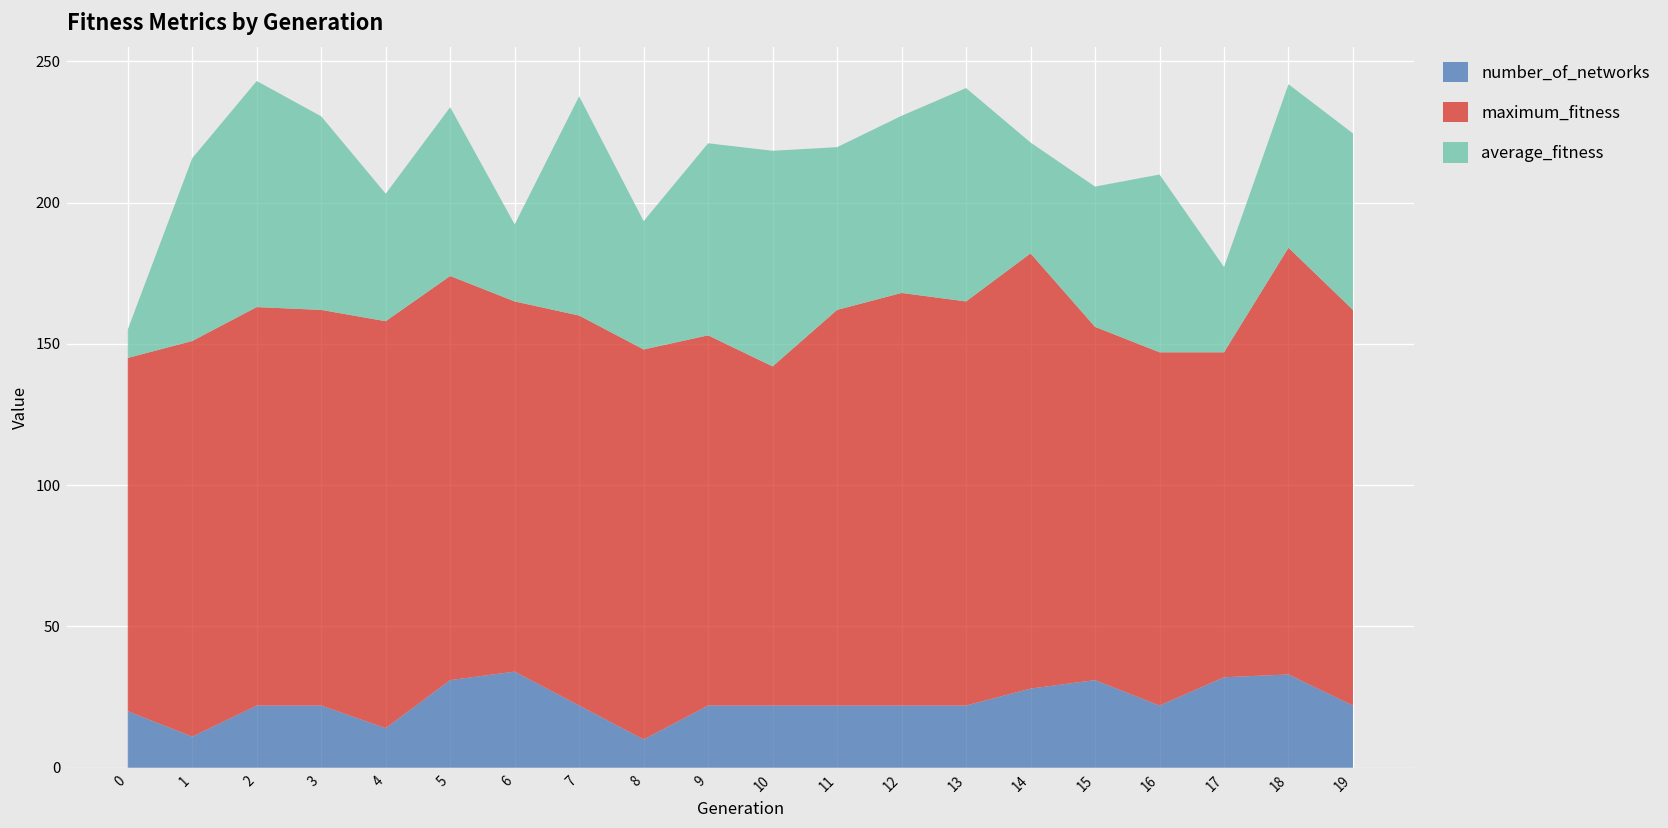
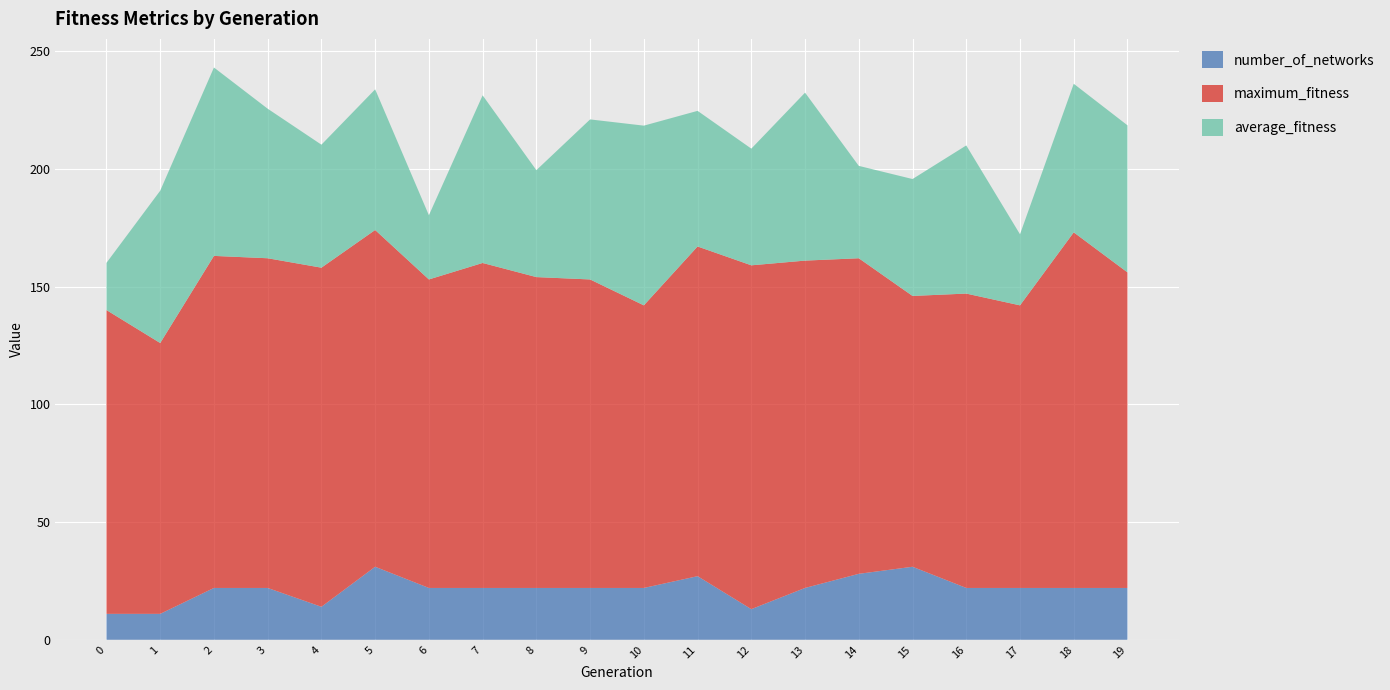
number_of_networks, 0: 20 -> 11
maximum_fitness, 0: 125 -> 129
average_fitness, 0: 10 -> 20
maximum_fitness, 1: 140 -> 115
average_fitness, 3: 69 -> 64
average_fitness, 4: 45 -> 52
number_of_networks, 6: 34 -> 22
average_fitness, 7: 78 -> 71
number_of_networks, 8: 10 -> 22
maximum_fitness, 8: 138 -> 132
number_of_networks, 11: 22 -> 27
number_of_networks, 12: 22 -> 13
average_fitness, 12: 63 -> 50
maximum_fitness, 13: 143 -> 139
average_fitness, 13: 76 -> 71
maximum_fitness, 14: 154 -> 134
maximum_fitness, 15: 125 -> 115
number_of_networks, 17: 32 -> 22
maximum_fitness, 17: 115 -> 120
number_of_networks, 18: 33 -> 22
average_fitness, 18: 58 -> 63
maximum_fitness, 19: 140 -> 134
